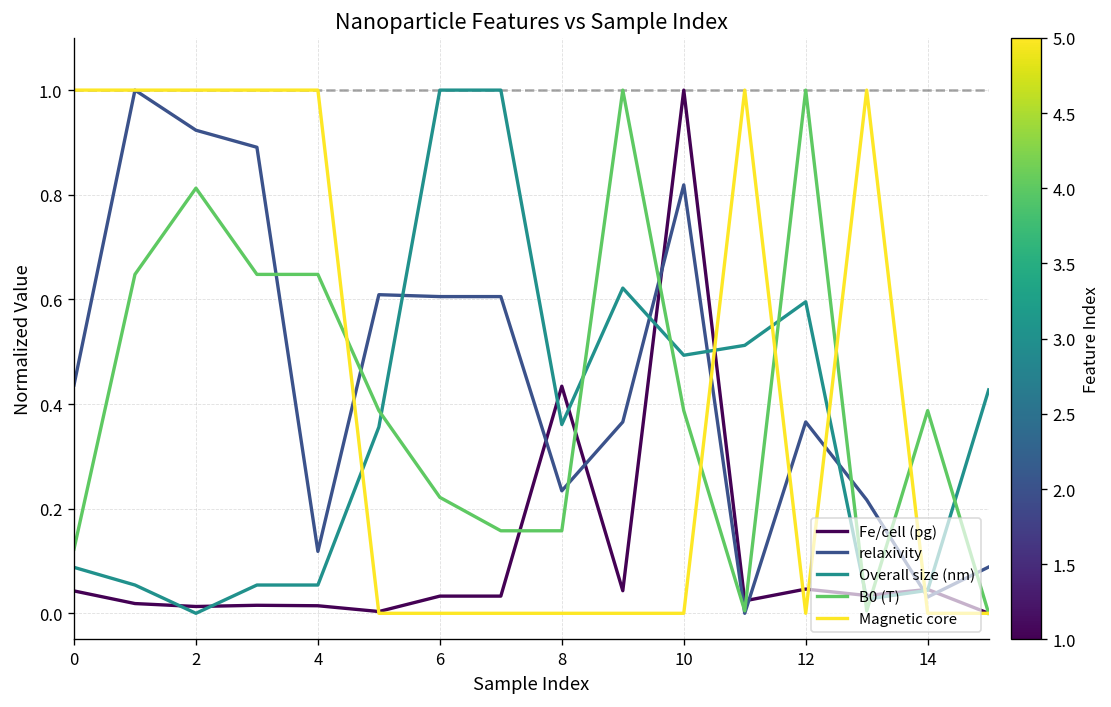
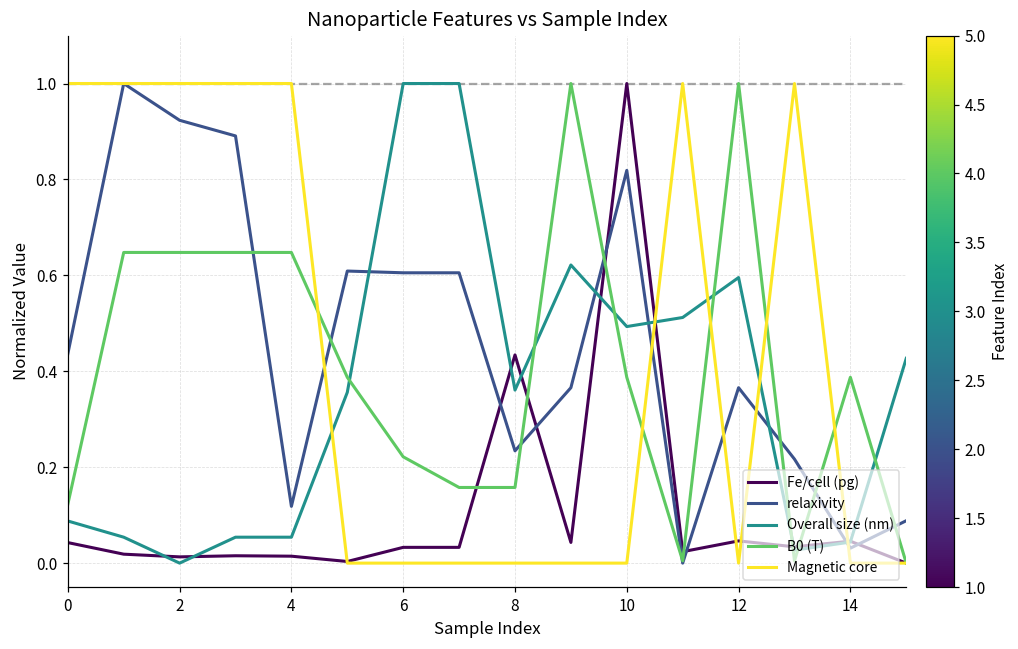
B0 (T), 2: 0.81 -> 0.65
